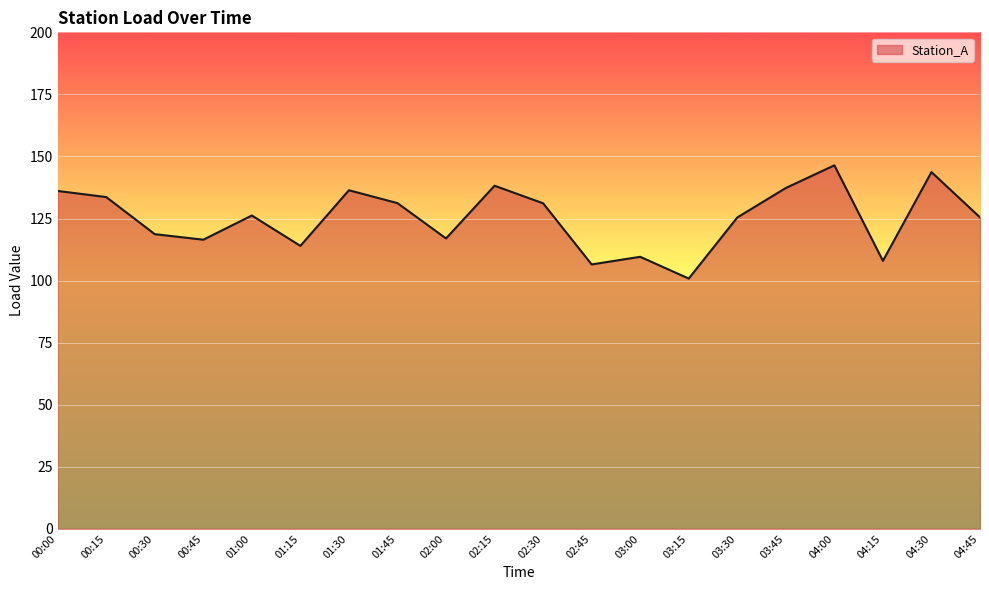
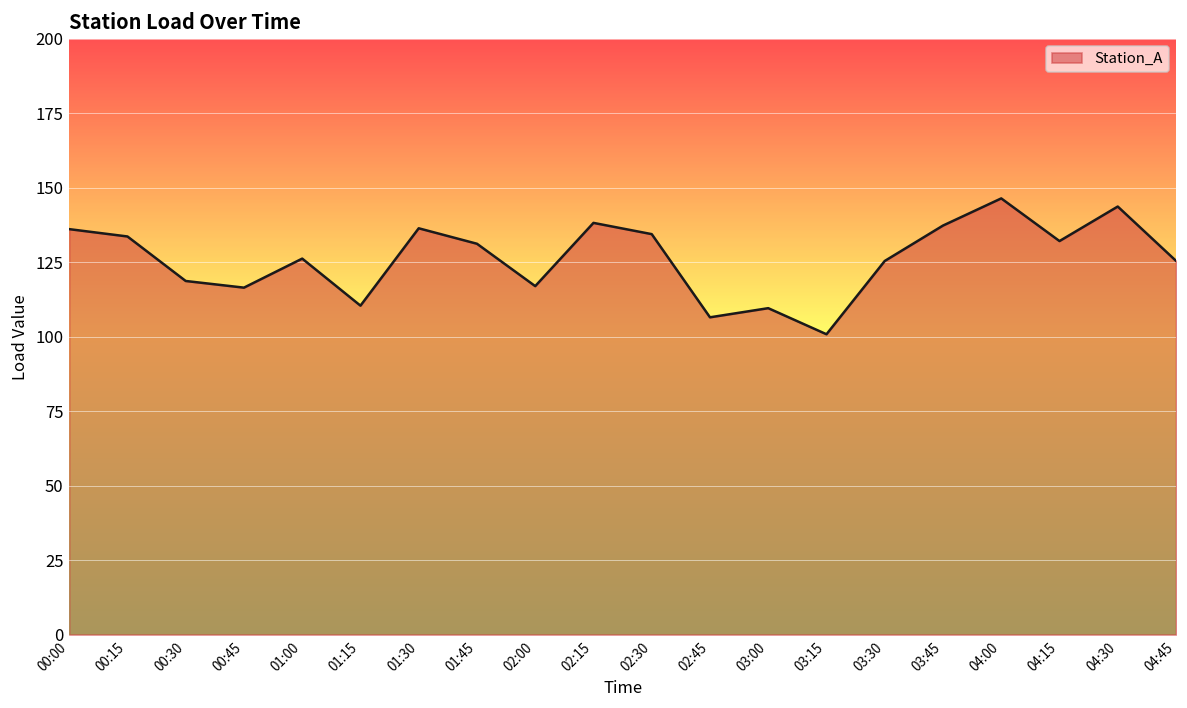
01:15: 114 -> 110
02:30: 131 -> 134
04:15: 108 -> 132
